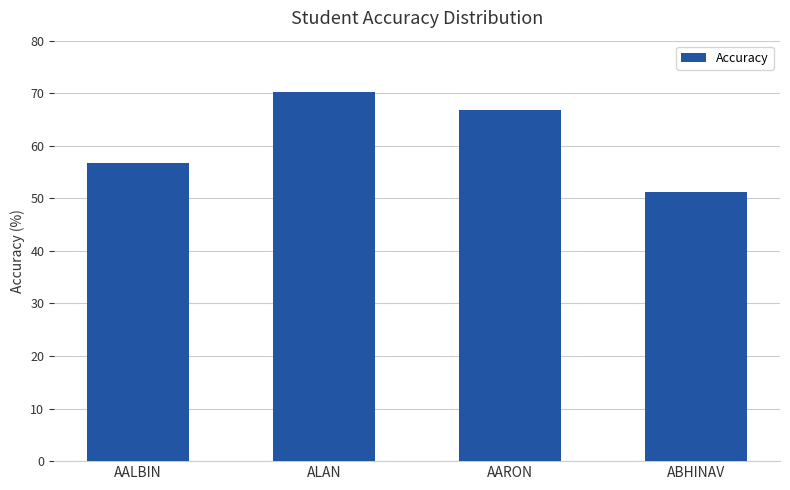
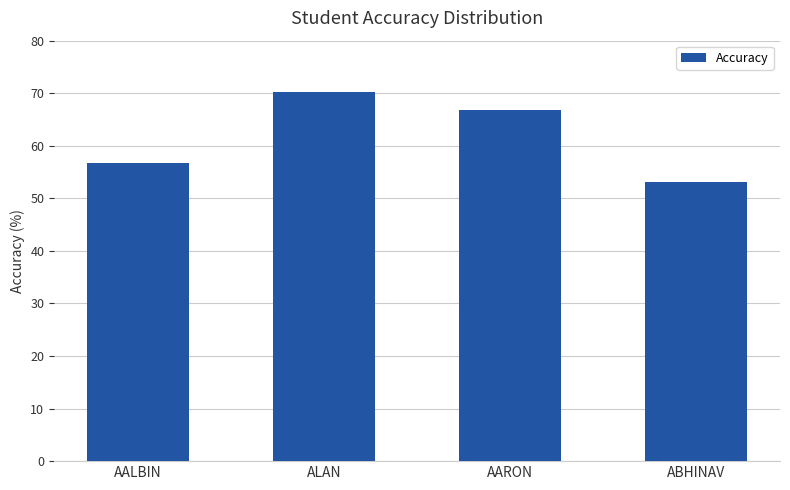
ABHINAV: 51 -> 53
